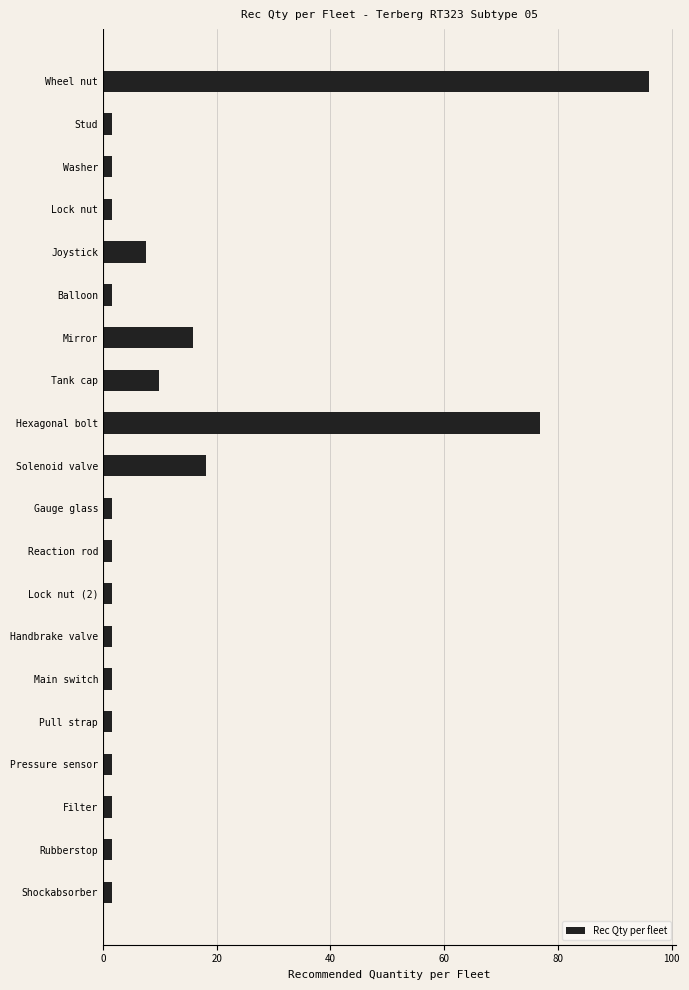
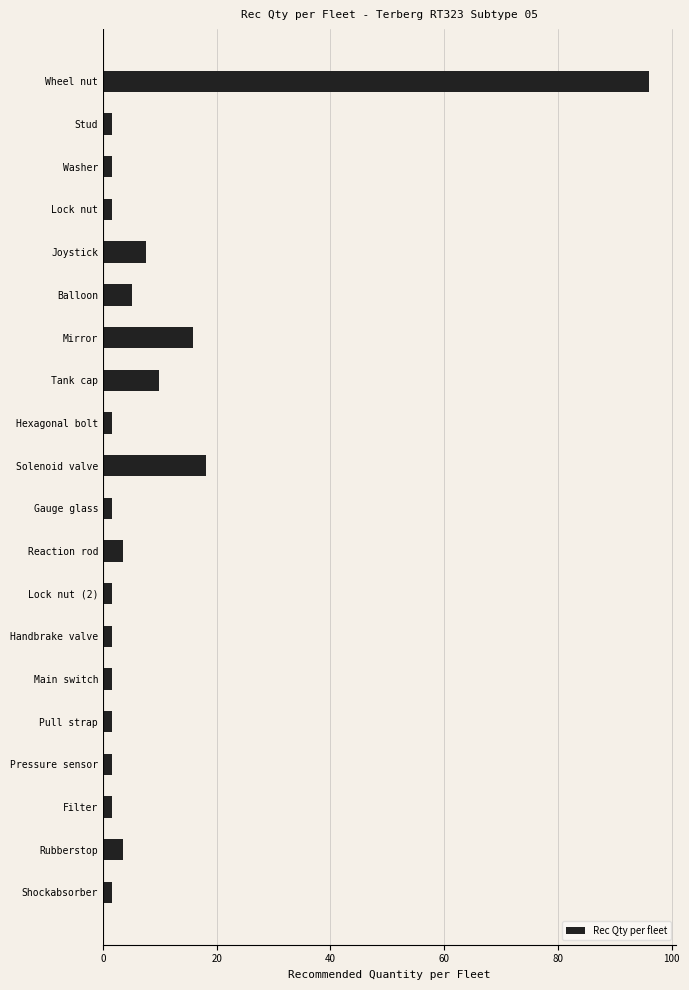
Balloon: 2 -> 5
Hexagonal bolt: 77 -> 2
Reaction rod: 2 -> 4
Rubberstop: 2 -> 4
